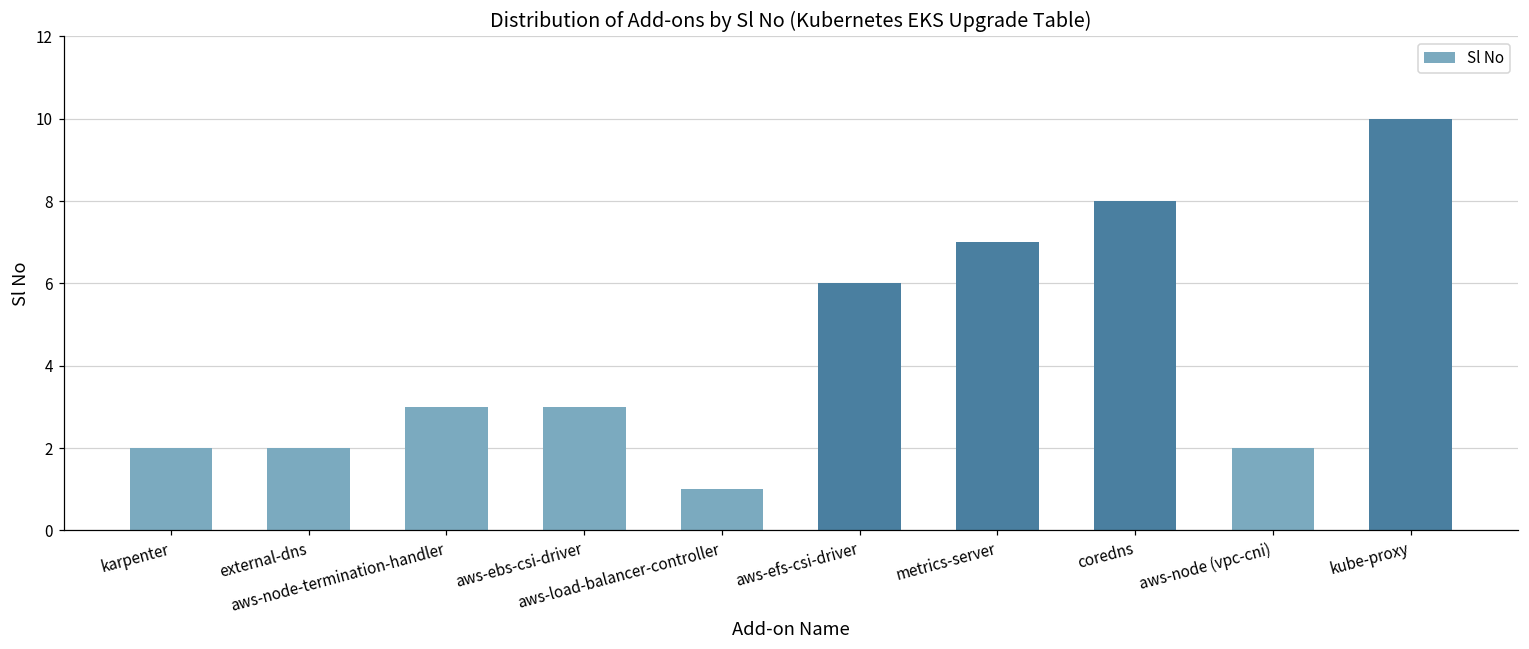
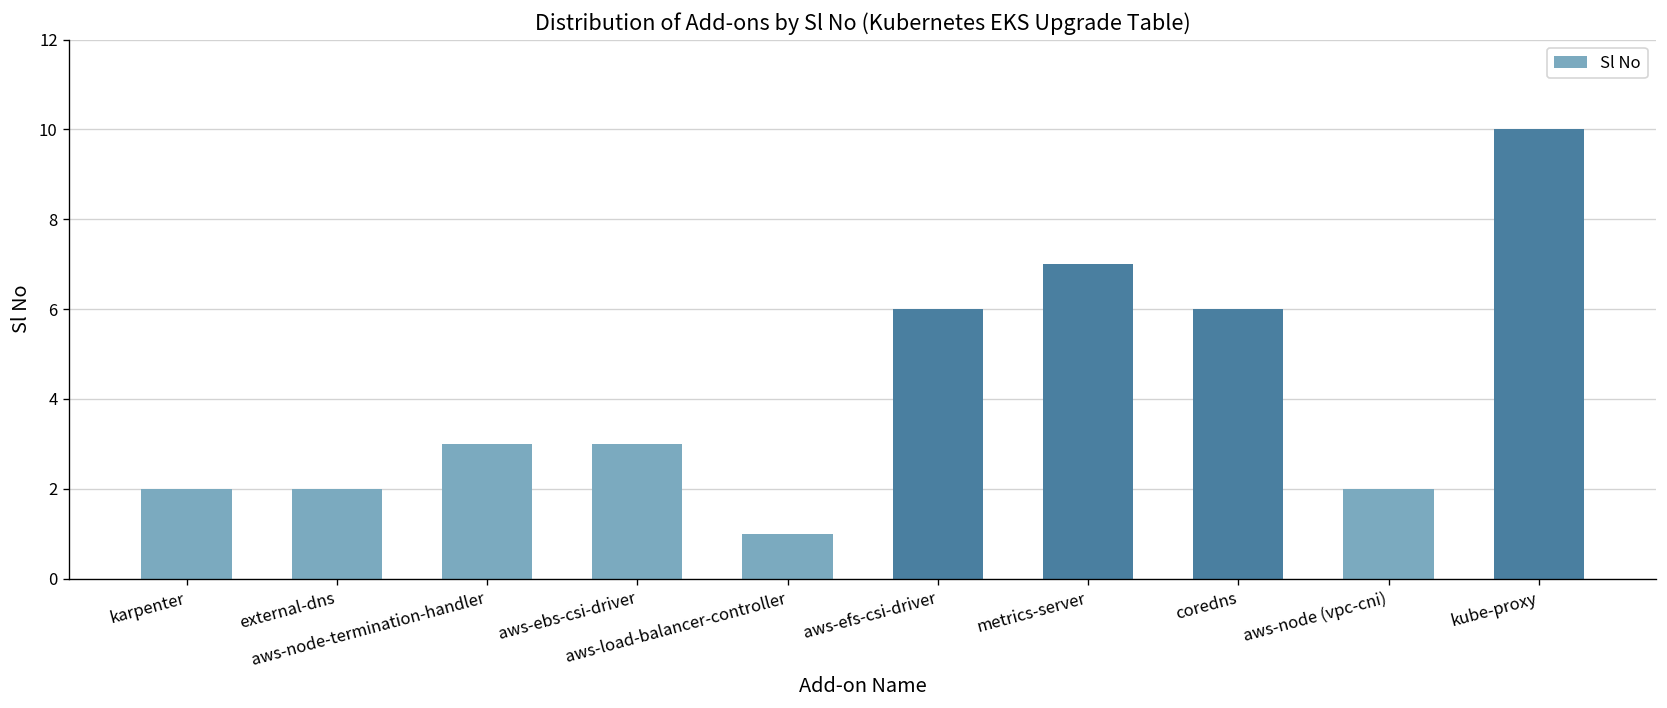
coredns: 8 -> 6
